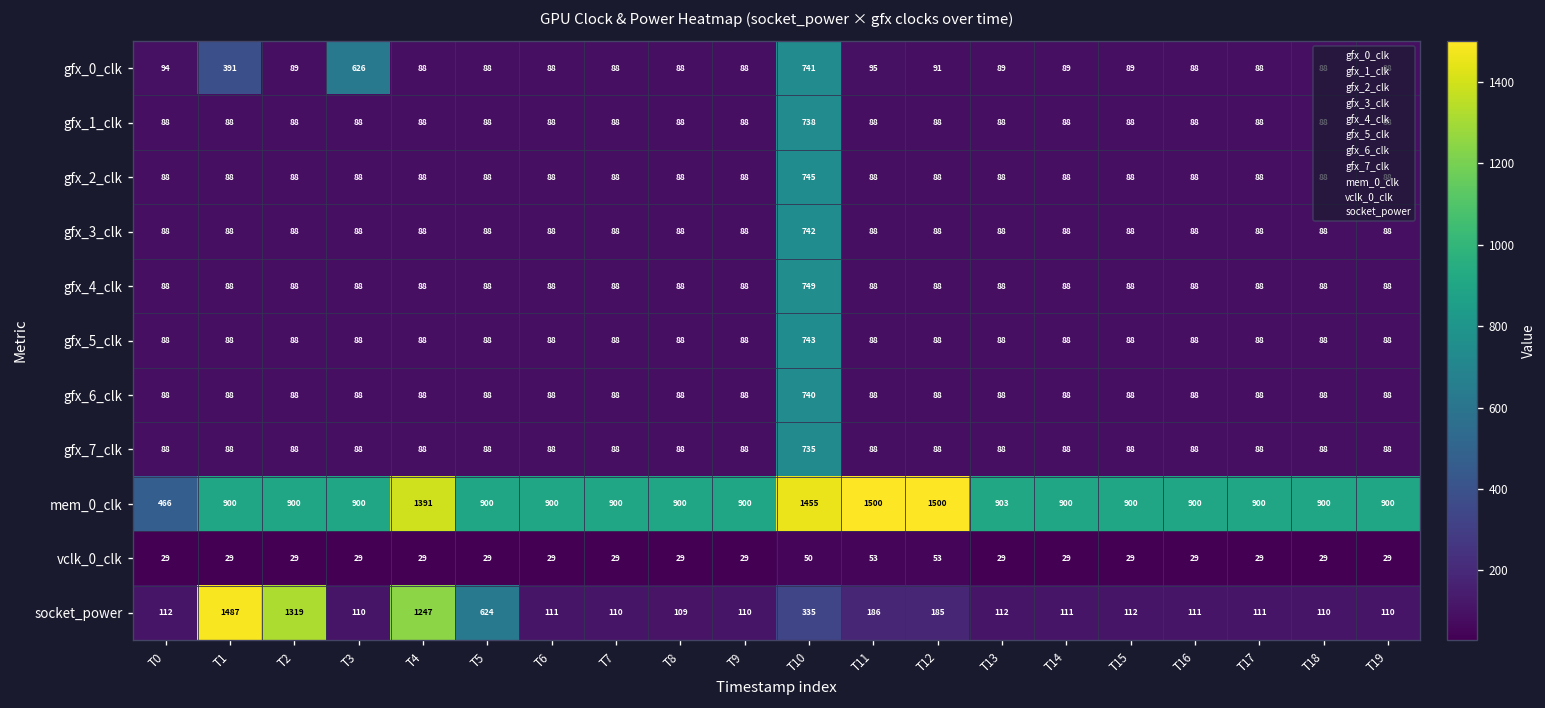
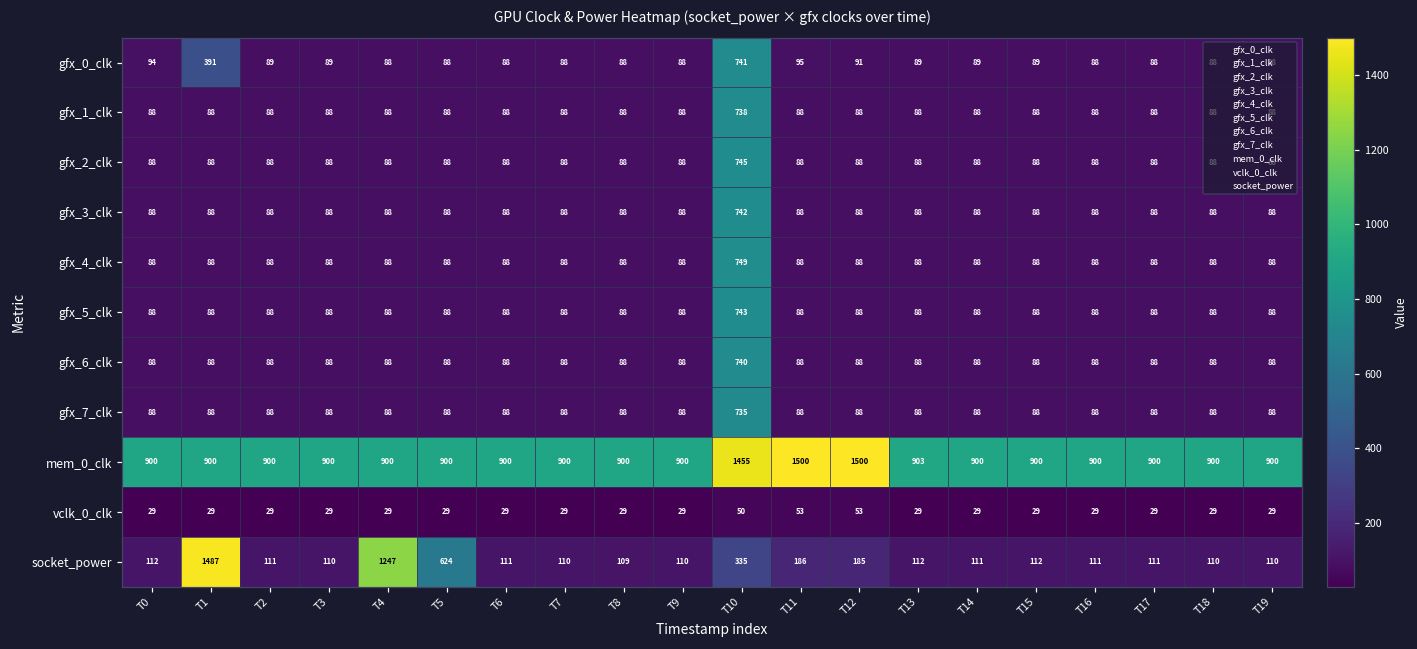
gfx_0_clk, T3: 626 -> 89
mem_0_clk, T0: 466 -> 900
mem_0_clk, T4: 1391 -> 900
socket_power, T2: 1319 -> 111
